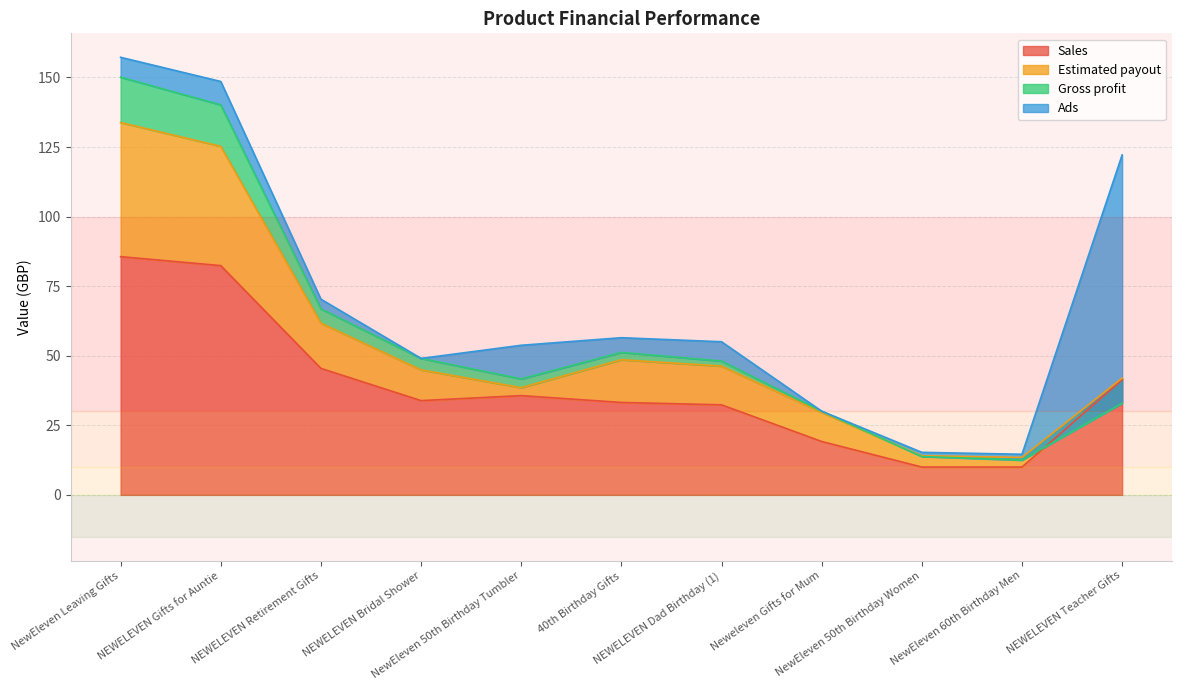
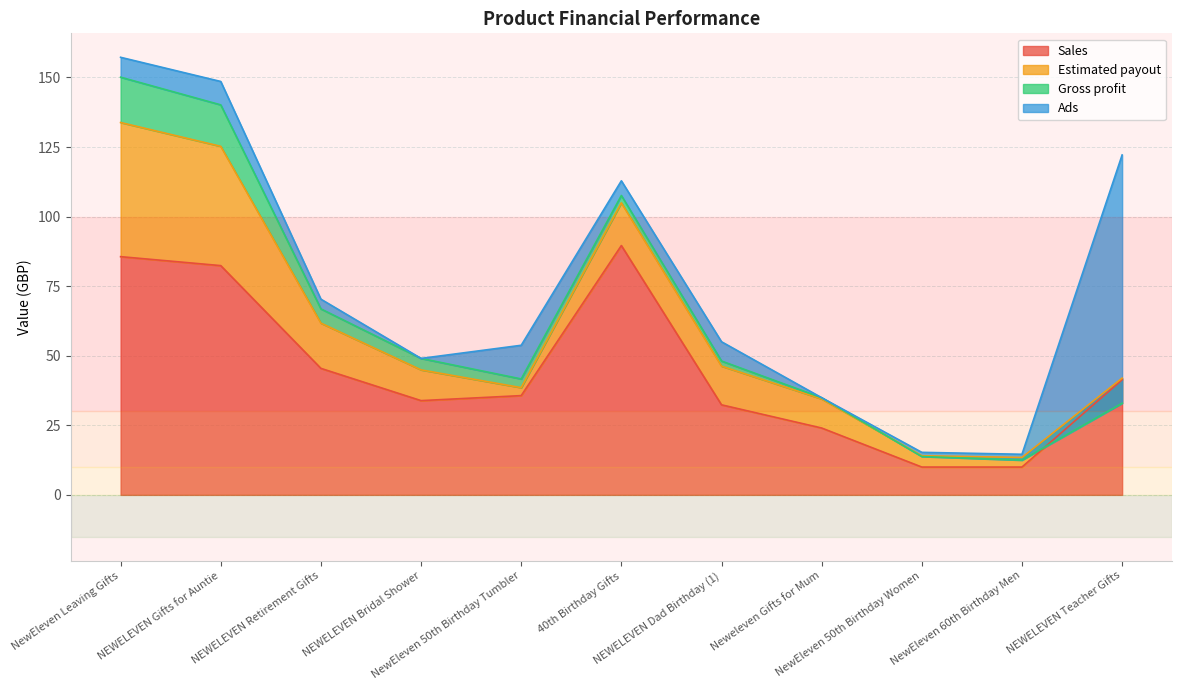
Sales, 40th Birthday Gifts: 33 -> 90
Sales, Neweleven Gifts for Mum: 19 -> 24
